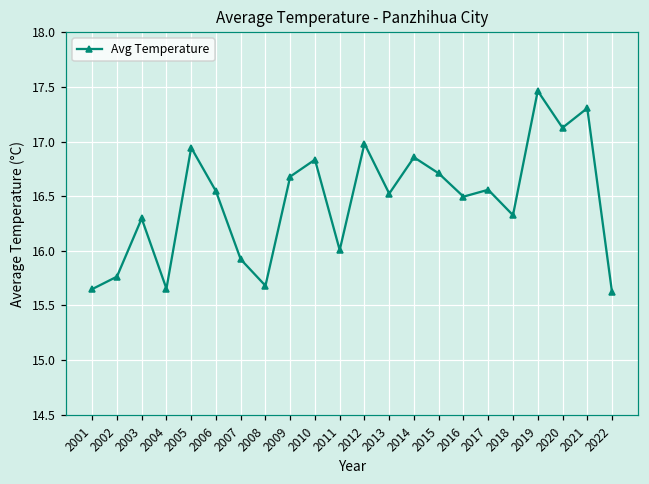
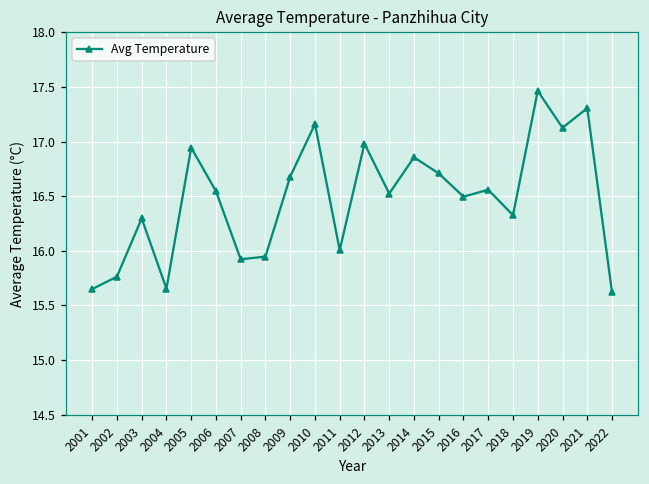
2008: 15.7 -> 15.9
2010: 16.8 -> 17.2
